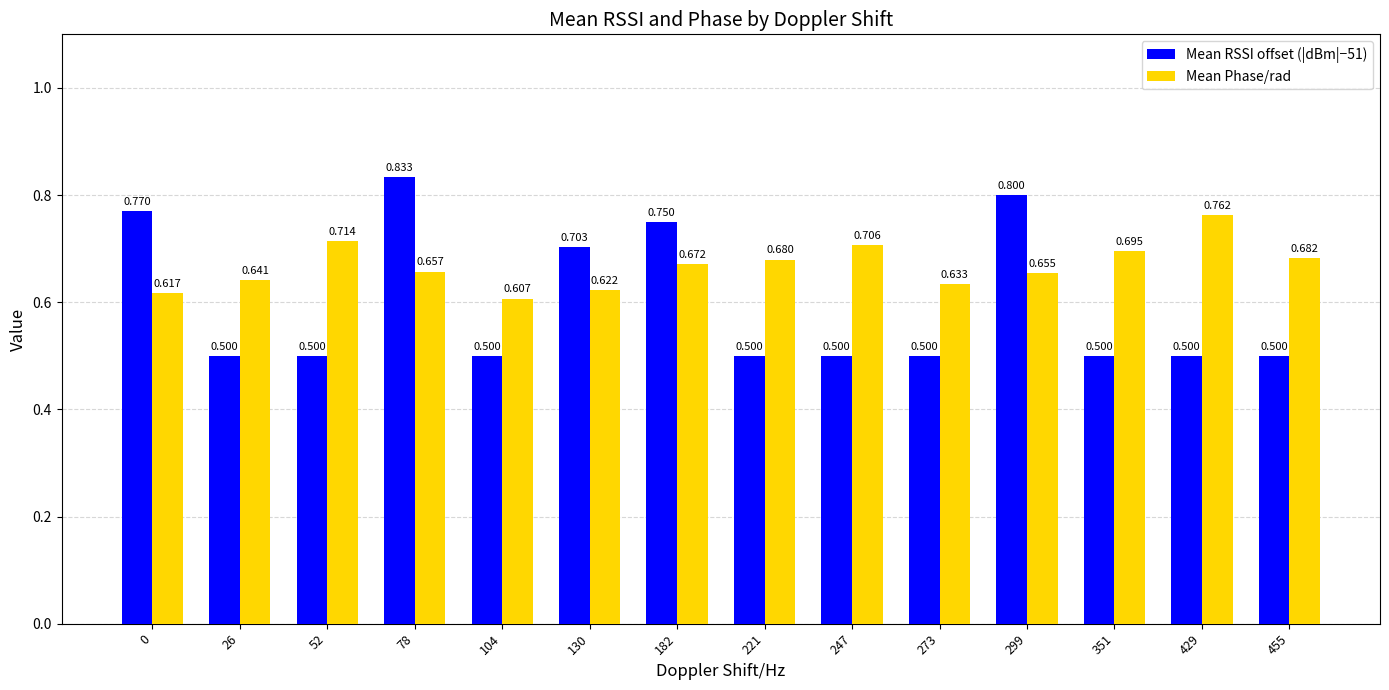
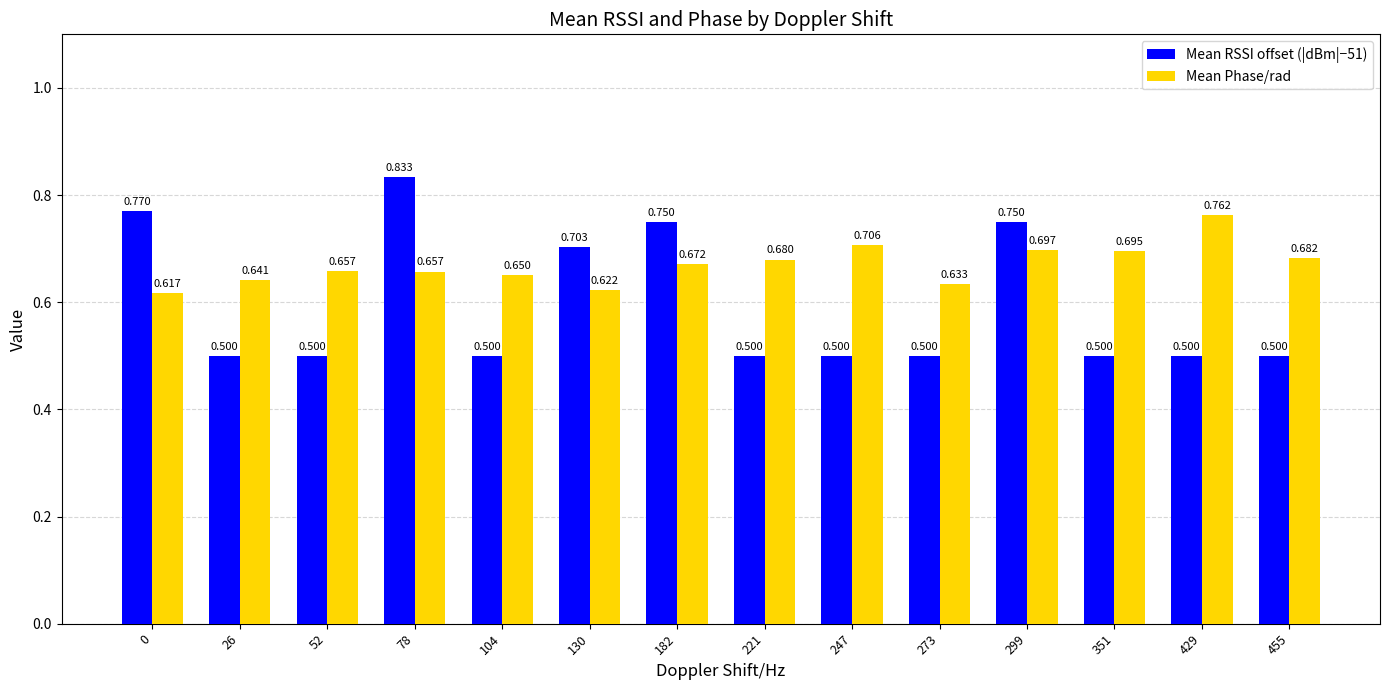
Mean Phase/rad, 52: 0.714 -> 0.657
Mean Phase/rad, 104: 0.607 -> 0.650
Mean RSSI offset (|dBm|−51), 299: 0.800 -> 0.750
Mean Phase/rad, 299: 0.655 -> 0.697
